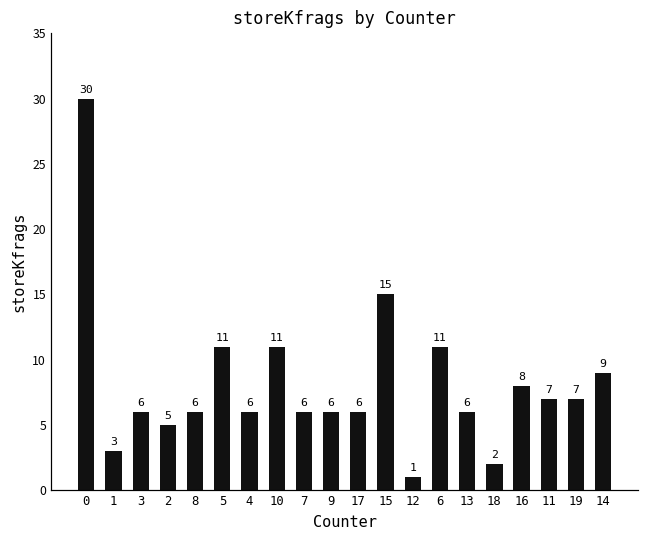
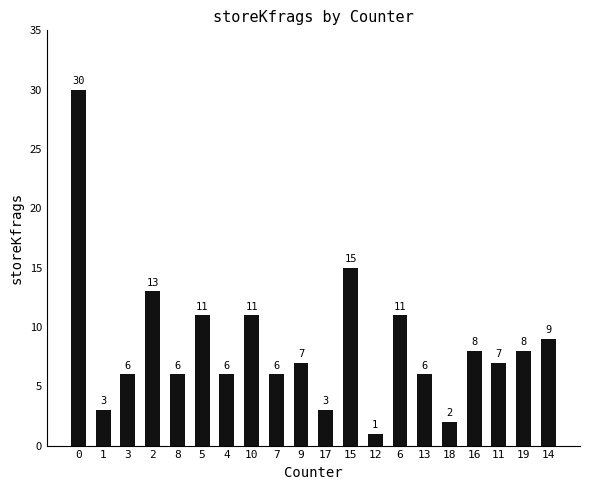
2: 5 -> 13
9: 6 -> 7
17: 6 -> 3
19: 7 -> 8
